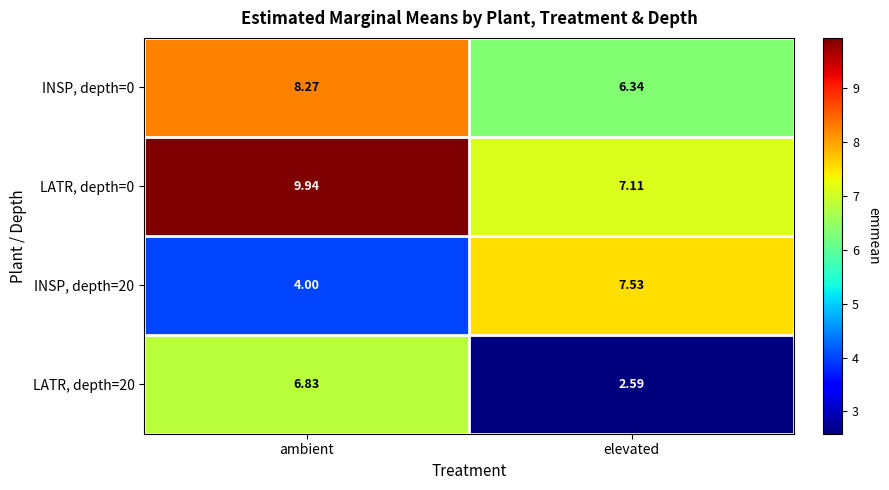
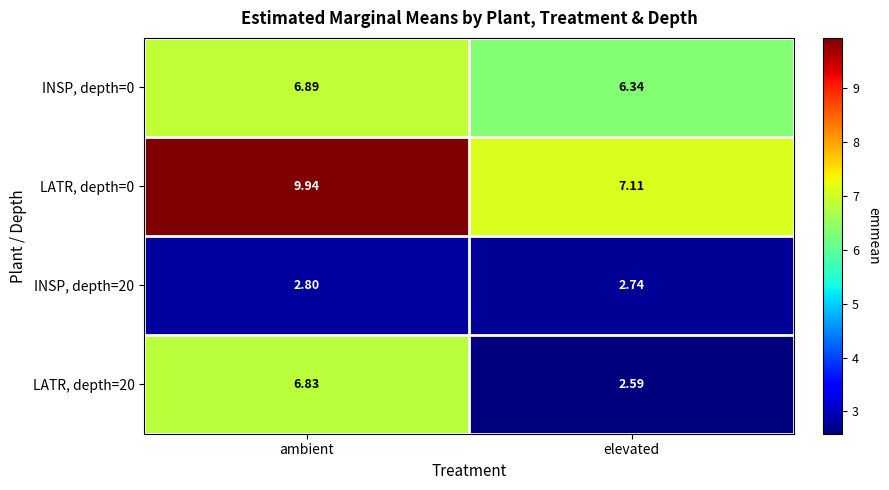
INSP, depth=0, ambient: 8.27 -> 6.89
INSP, depth=20, ambient: 4.00 -> 2.80
INSP, depth=20, elevated: 7.53 -> 2.74
